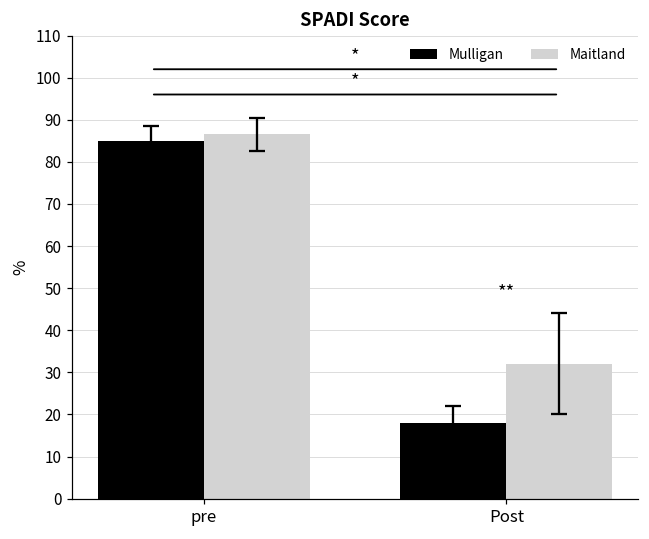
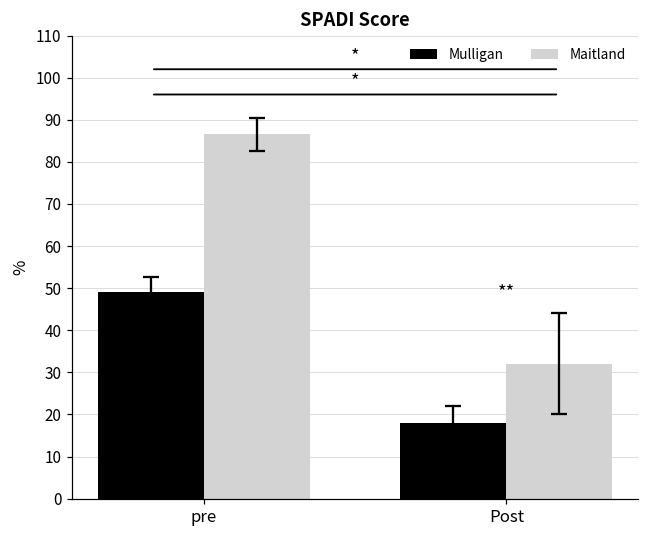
Mulligan, pre: 85 -> 49
